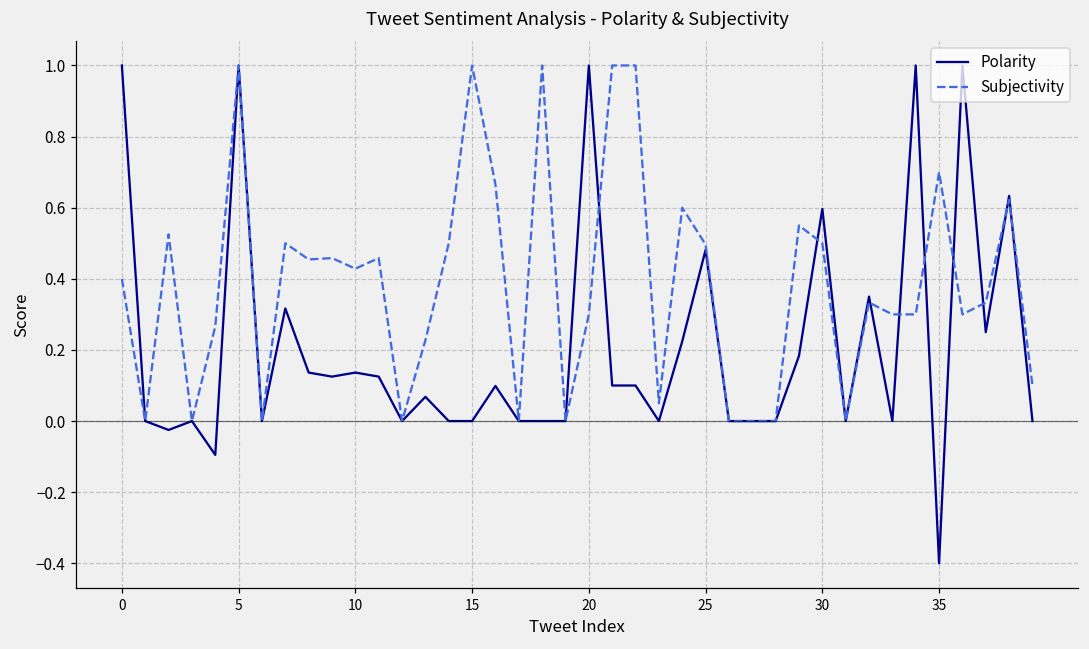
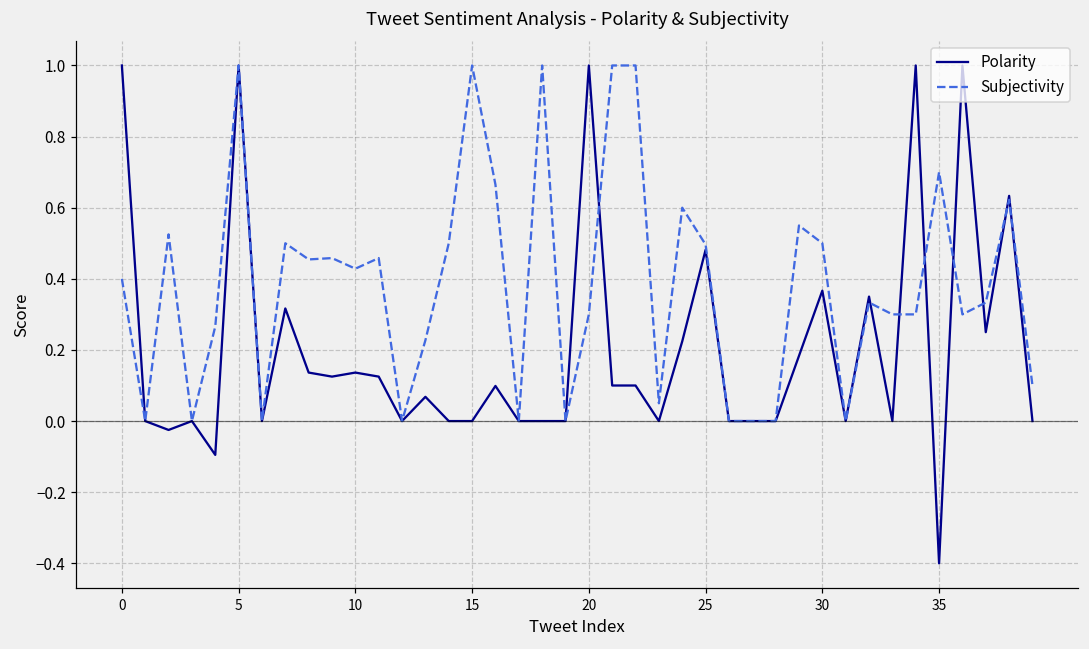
Polarity, 30: 0.60 -> 0.37
